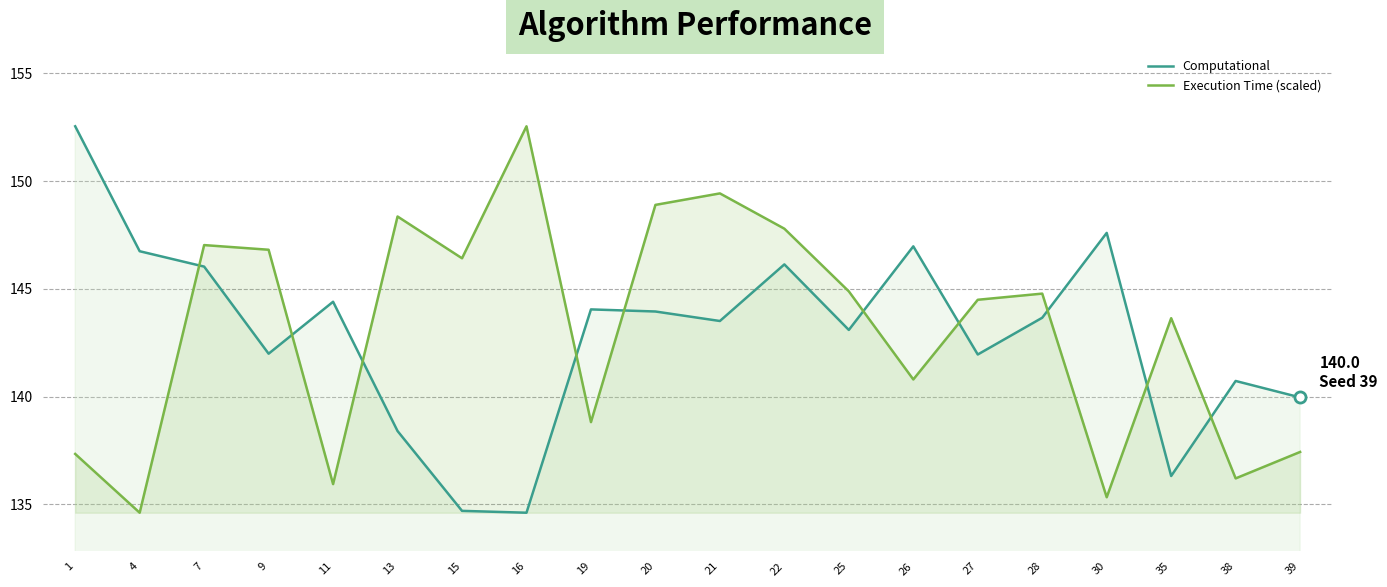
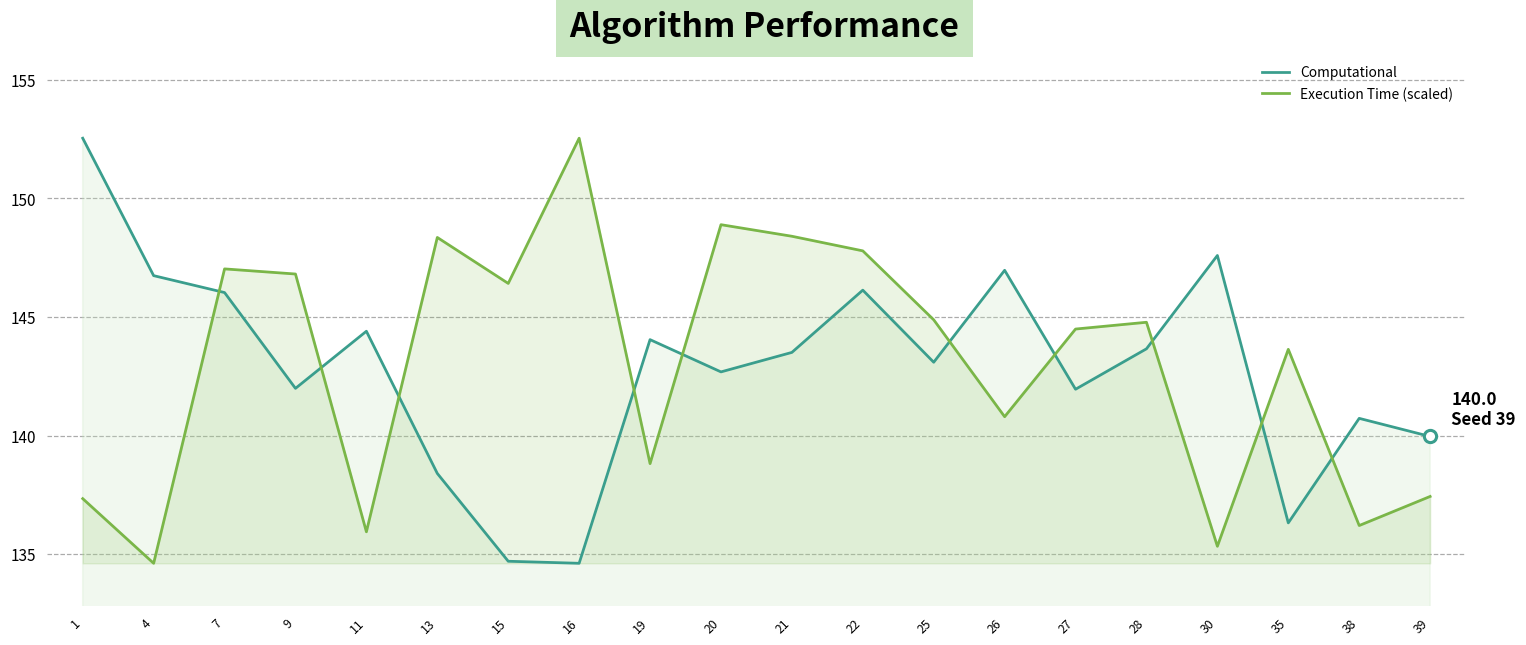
Computational, 20: 143.9 -> 142.7
Execution Time (scaled), 21: 149.4 -> 148.4
